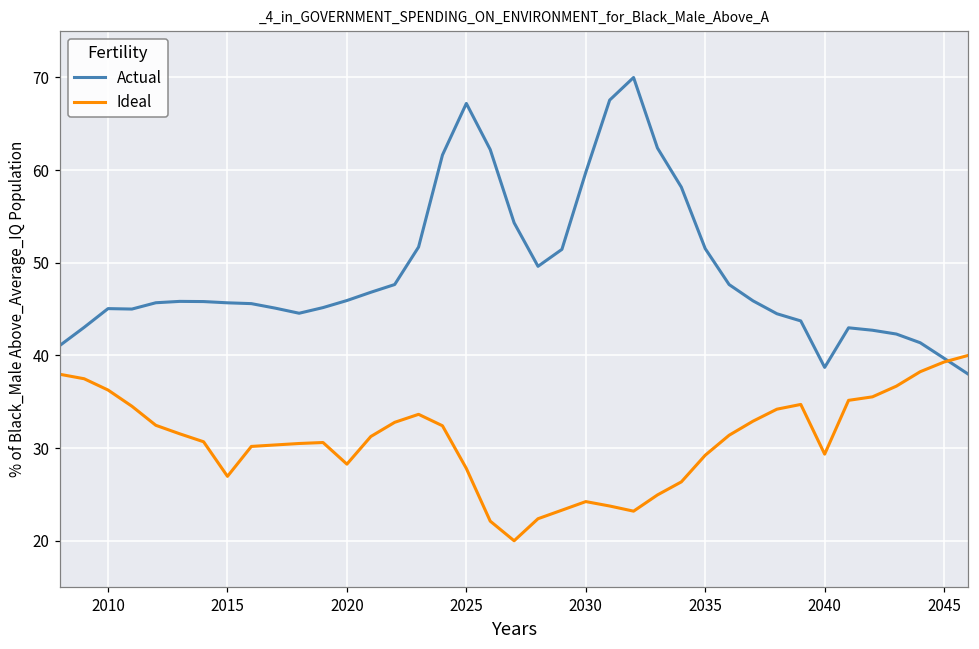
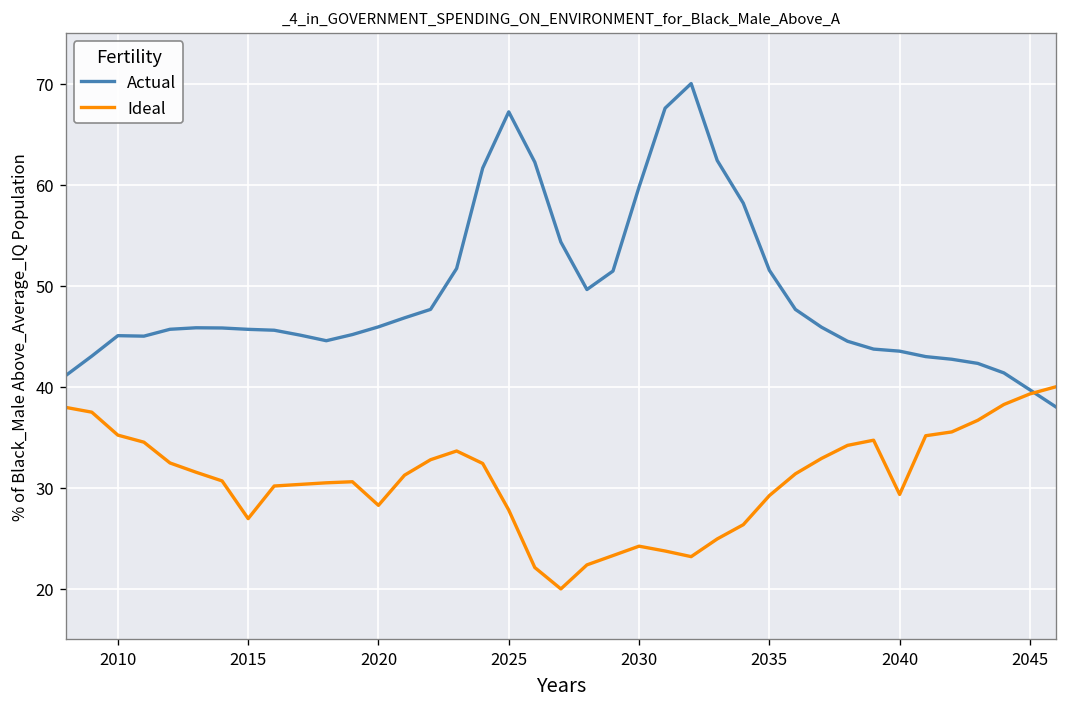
Ideal, 2010: 36 -> 35
Actual, 2040: 39 -> 44
